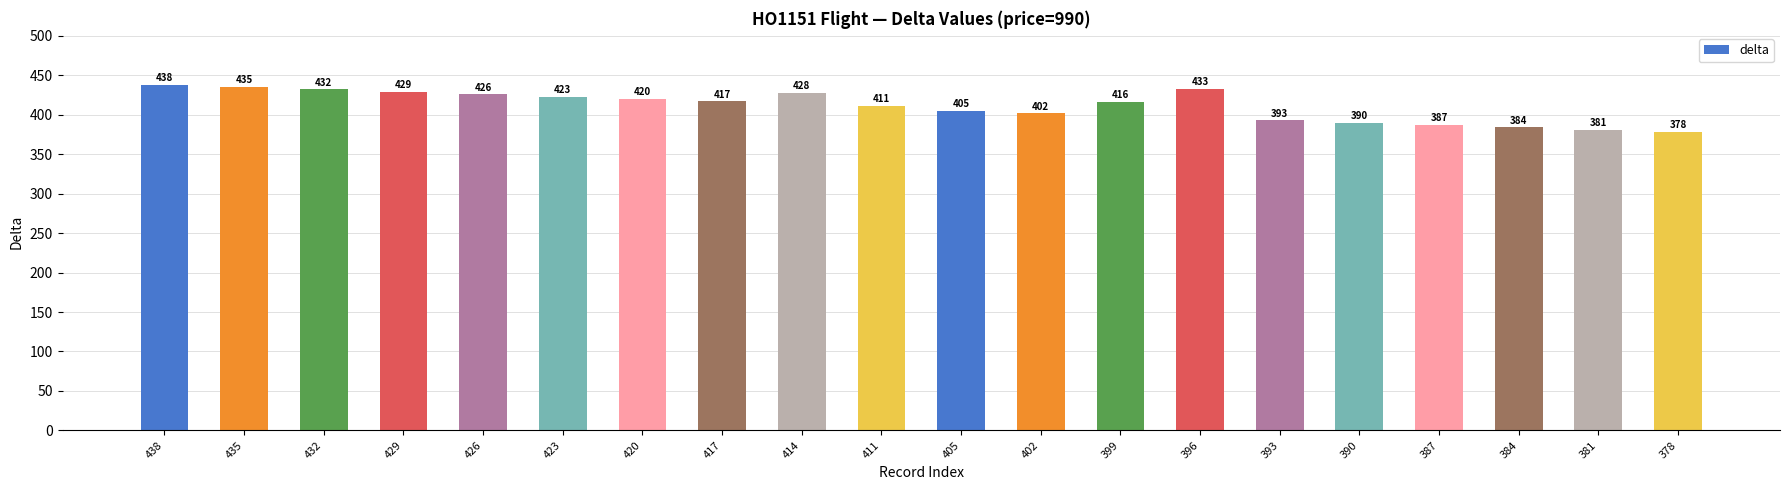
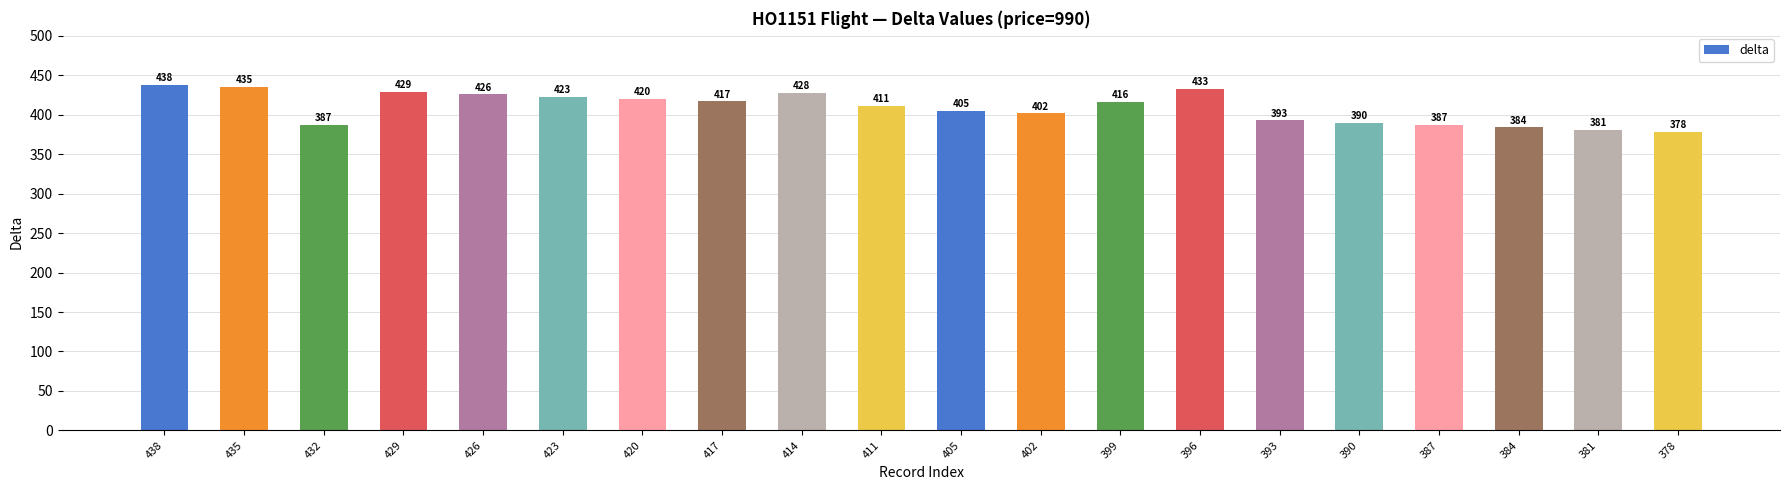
432: 432 -> 387
